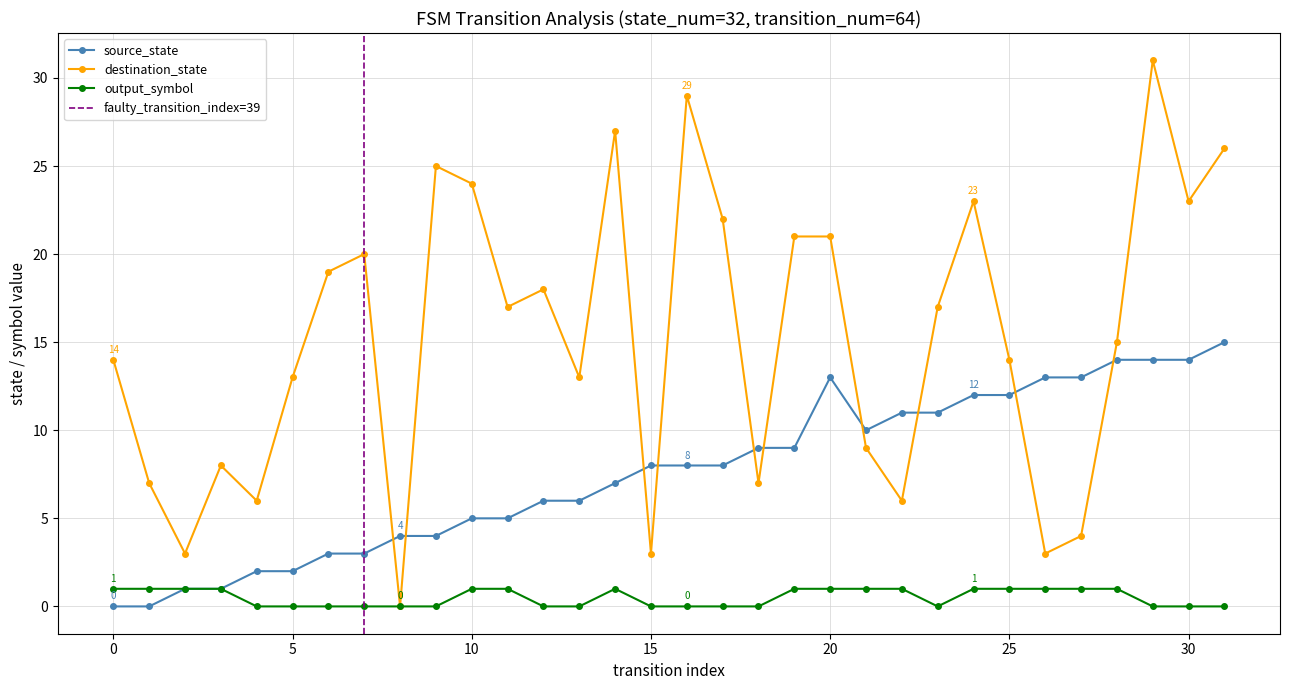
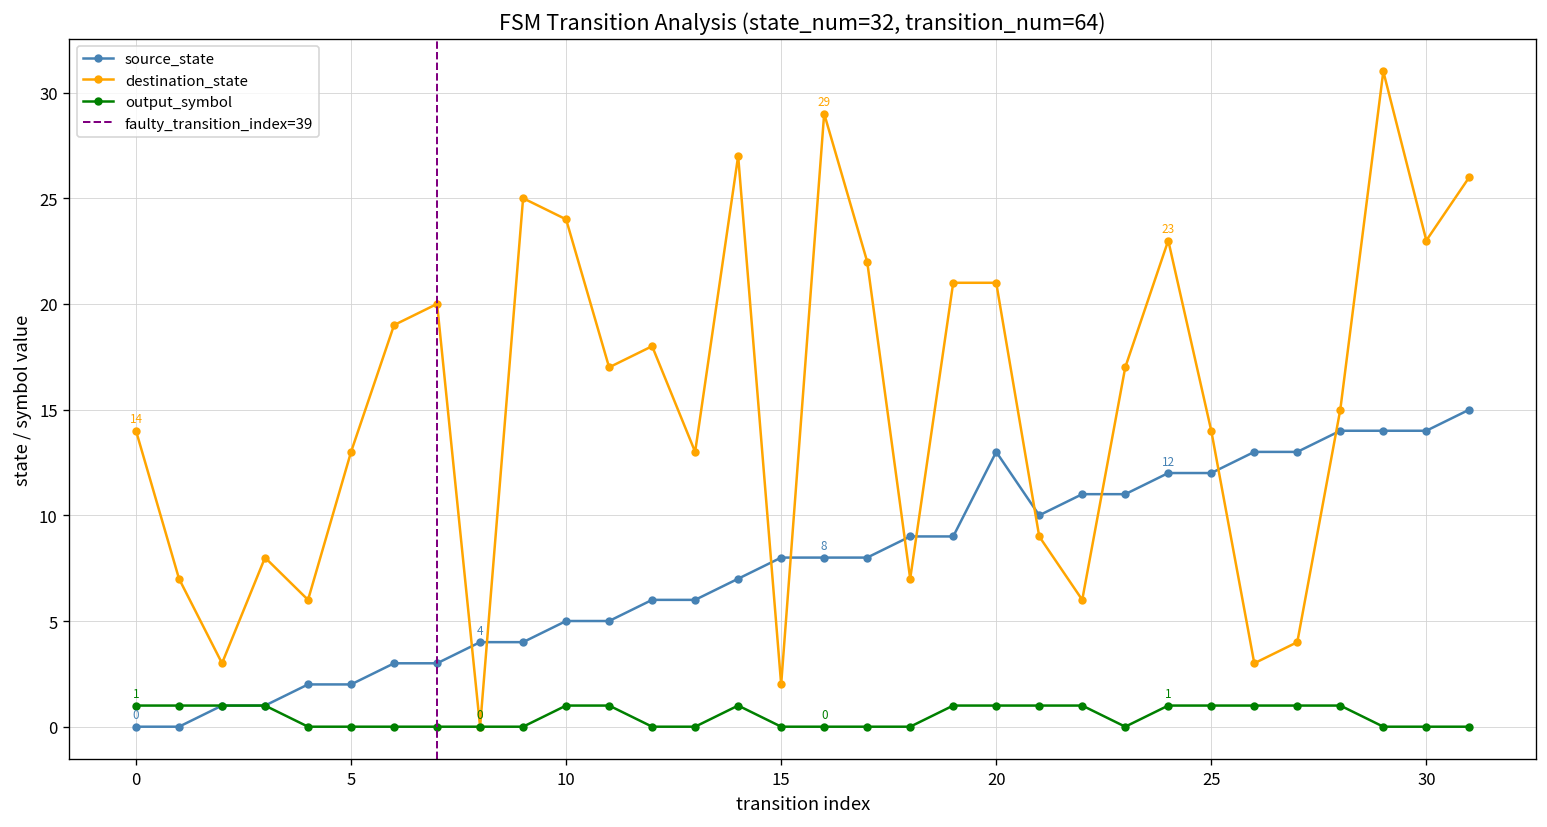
destination_state, 15: 3 -> 2
